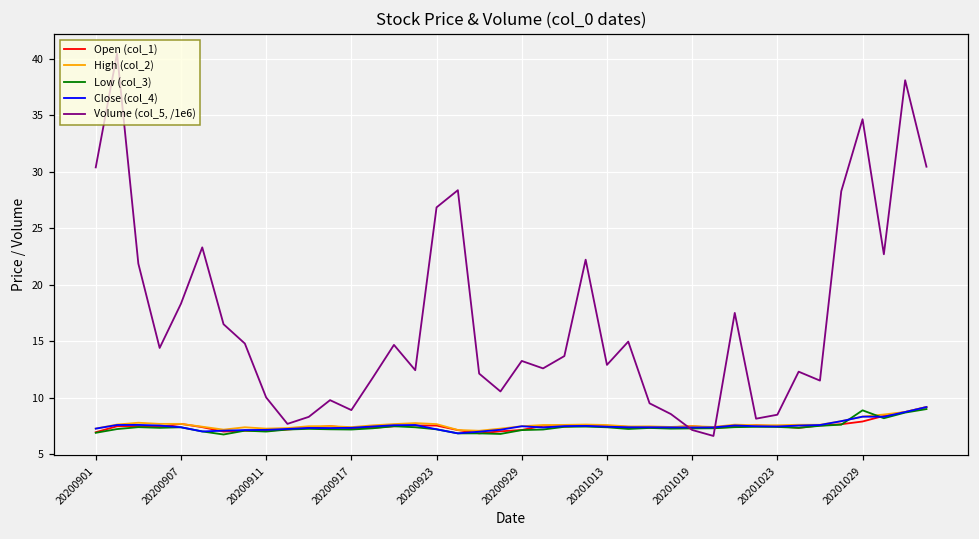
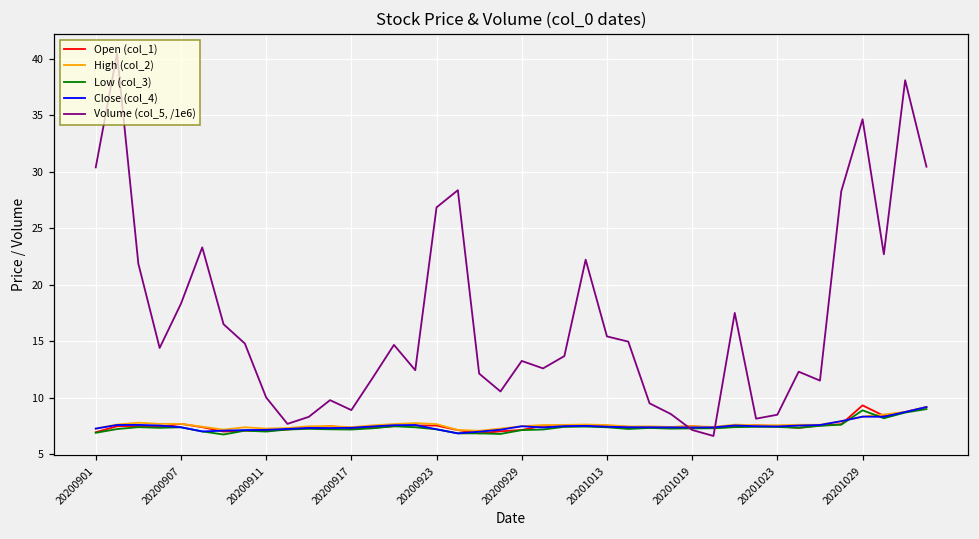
Volume (col_5, /1e6), 20201013: 12.9 -> 15.4
Open (col_1), 20201029: 7.9 -> 9.3
